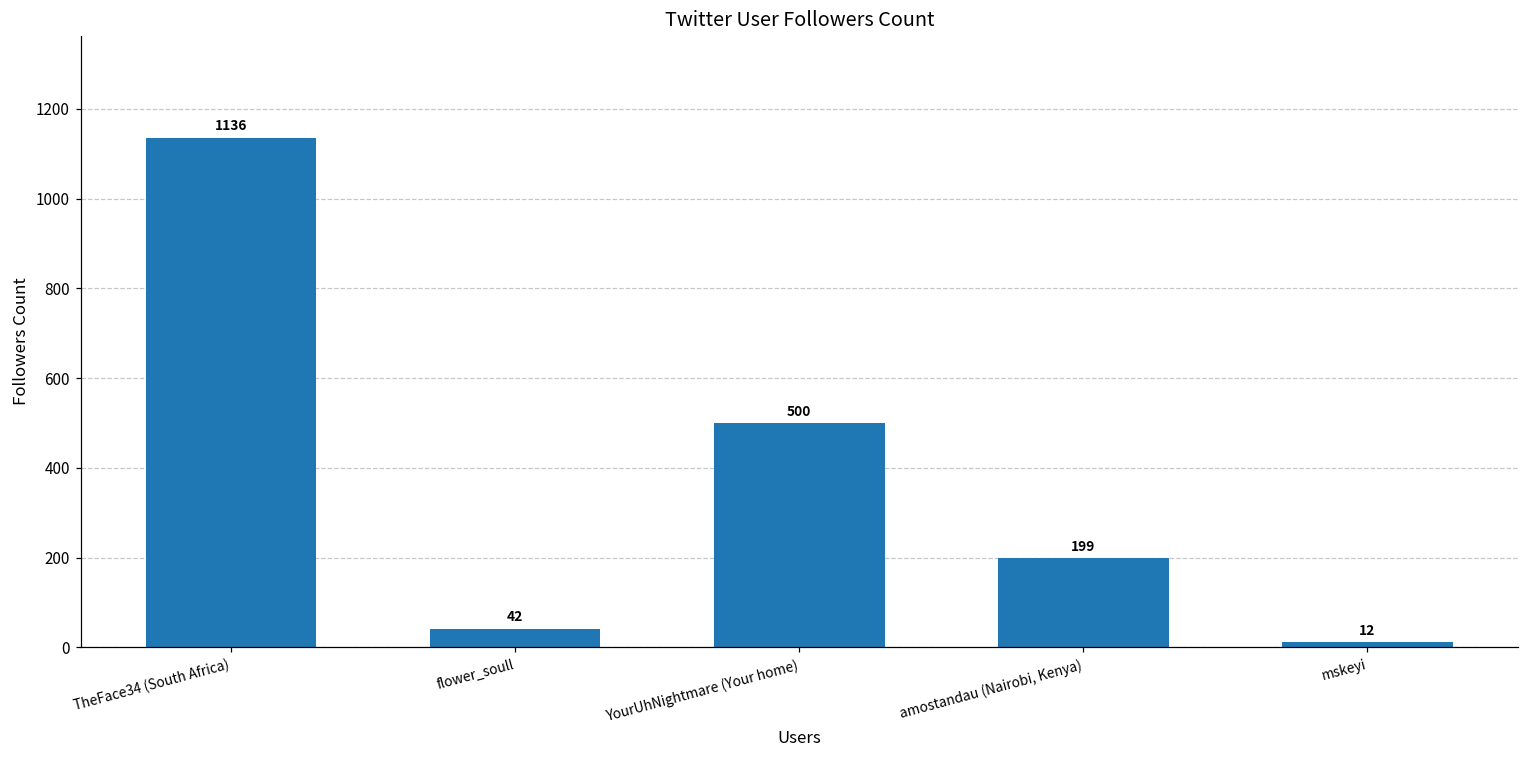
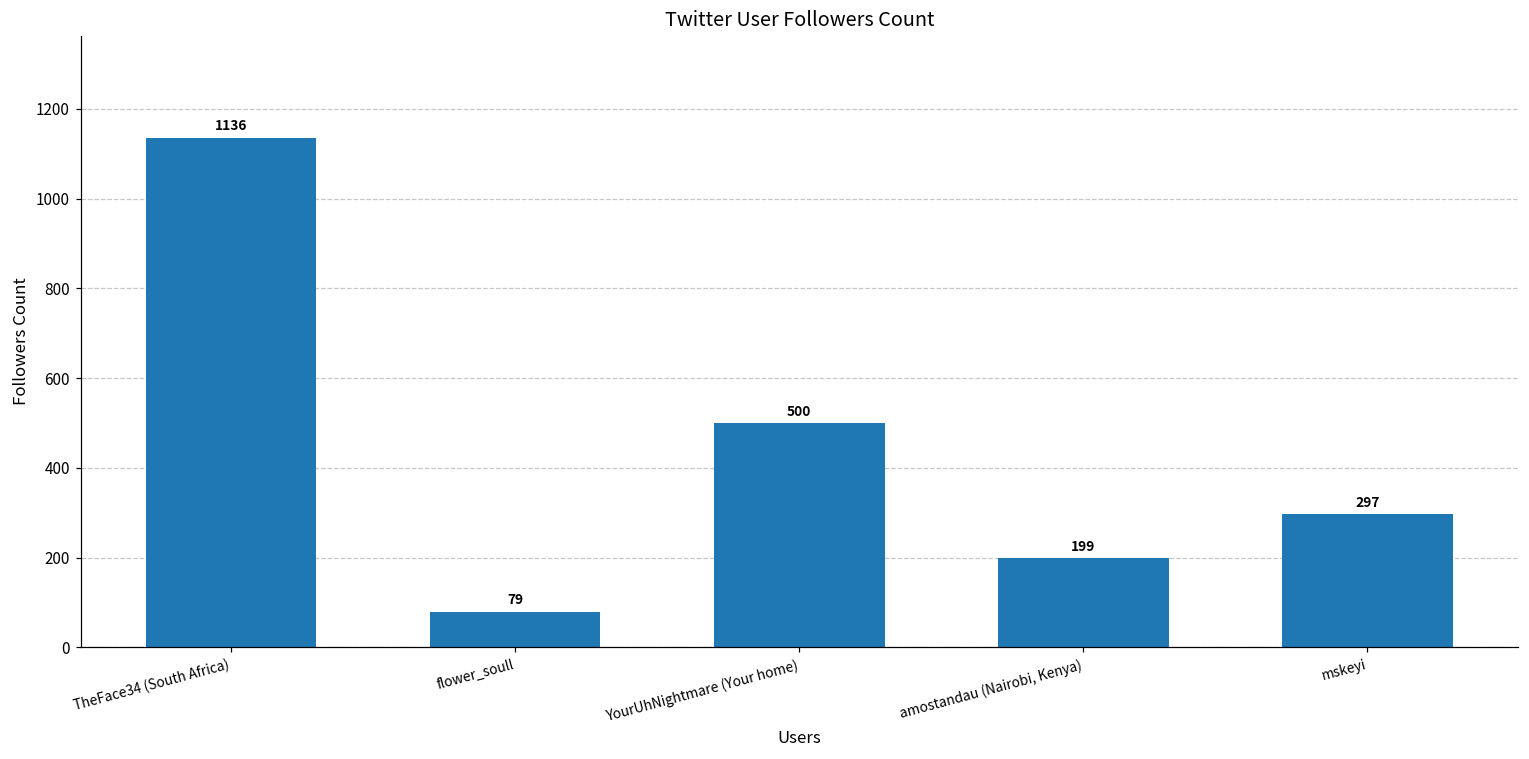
flower_soull: 42 -> 79
mskeyi: 12 -> 297
